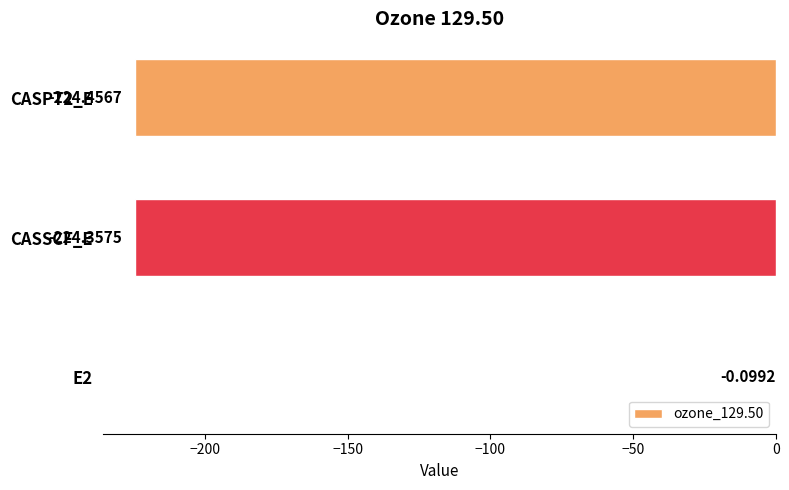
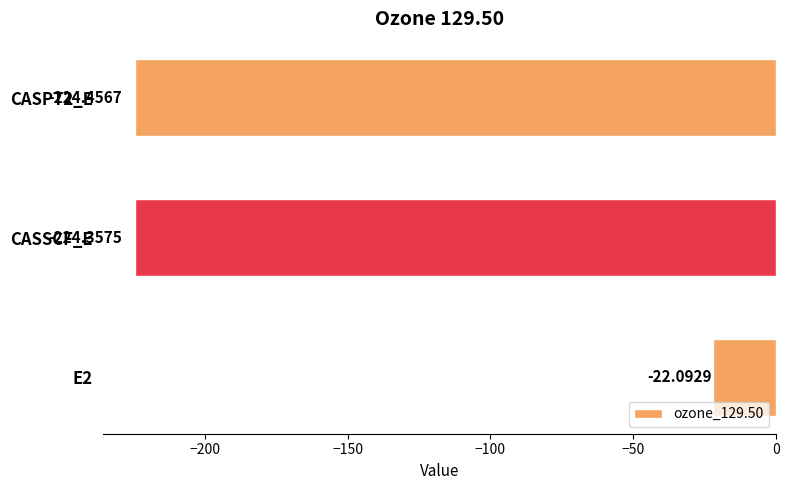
E2: -0.0992 -> -22.0929
